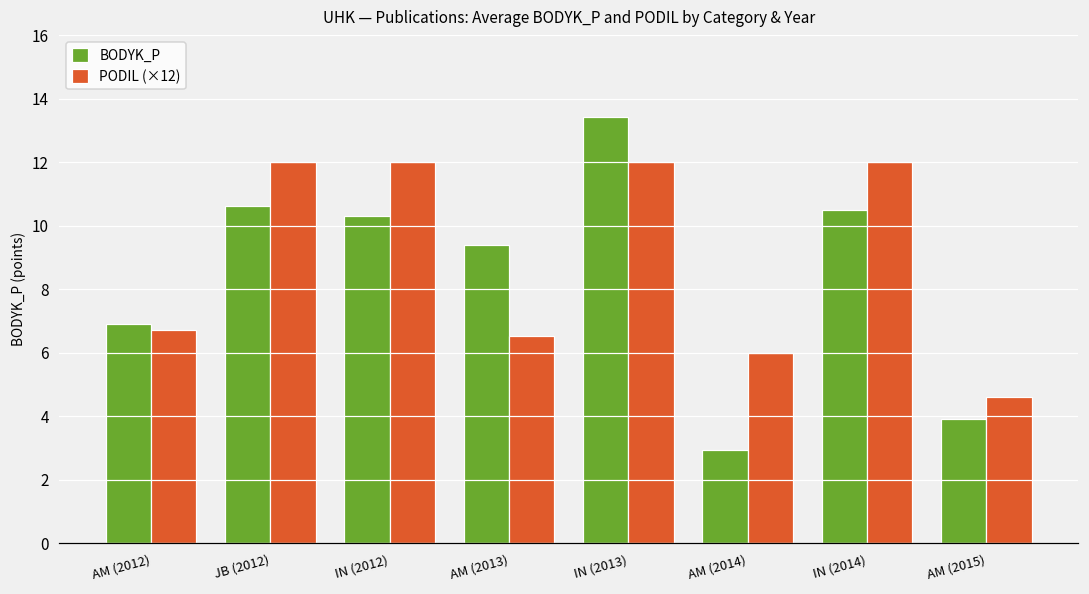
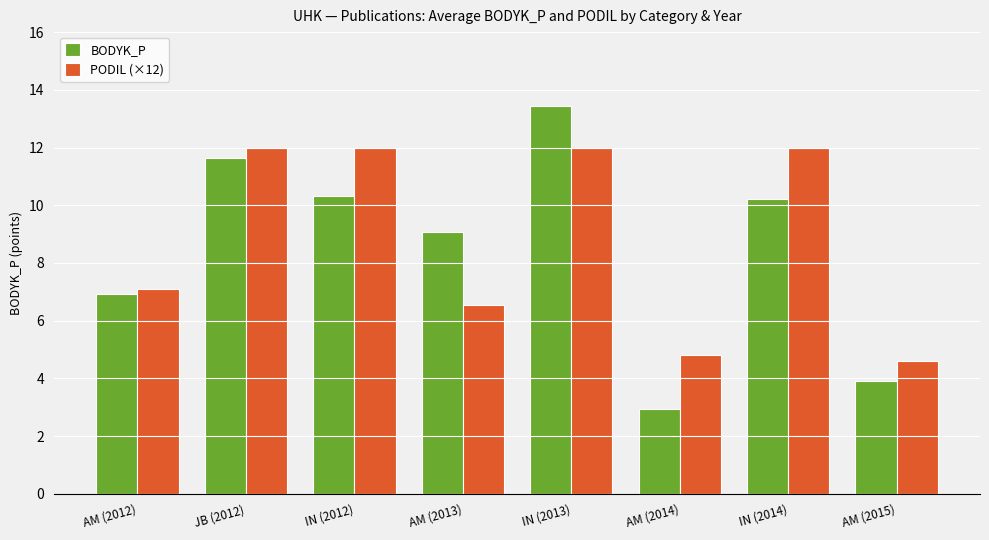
PODIL (×12), AM (2012): 6.7 -> 7.1
BODYK_P, JB (2012): 10.6 -> 11.6
BODYK_P, AM (2013): 9.4 -> 9.1
PODIL (×12), AM (2014): 6.0 -> 4.8
BODYK_P, IN (2014): 10.5 -> 10.2
